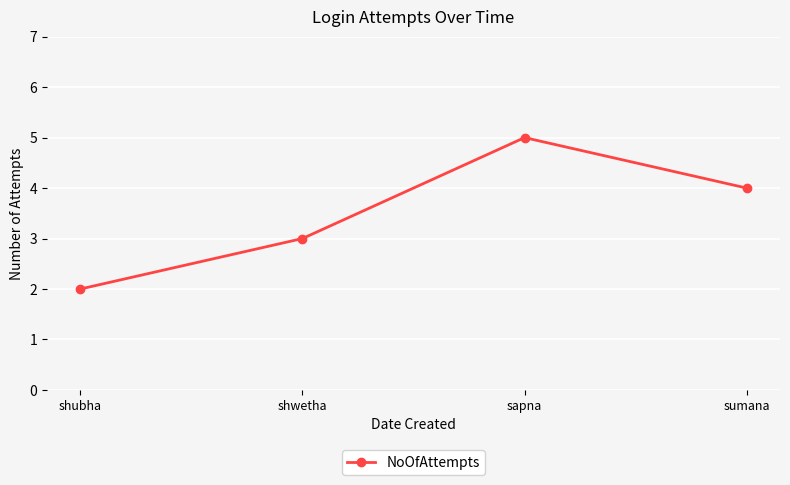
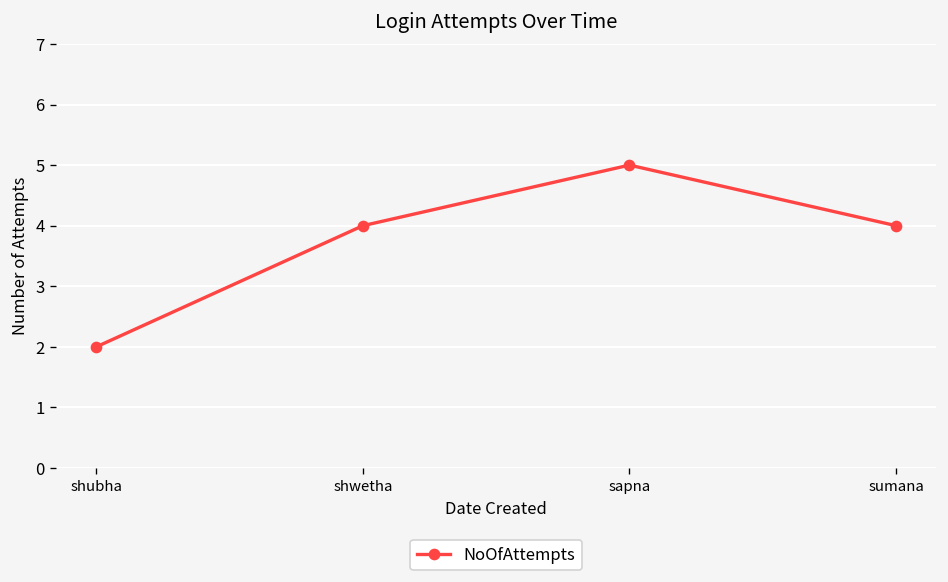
shwetha: 3 -> 4
